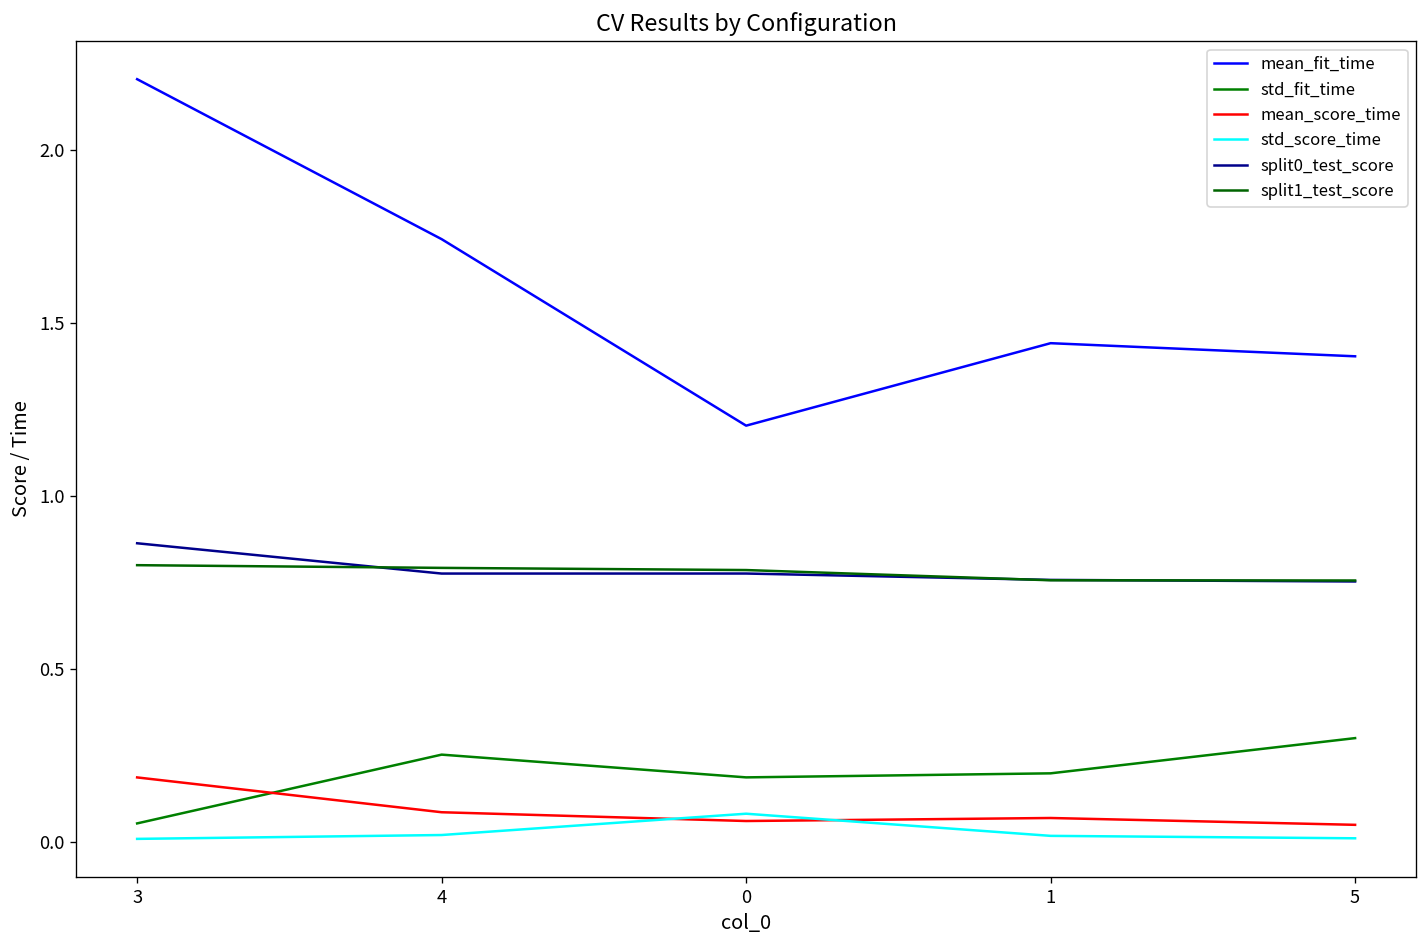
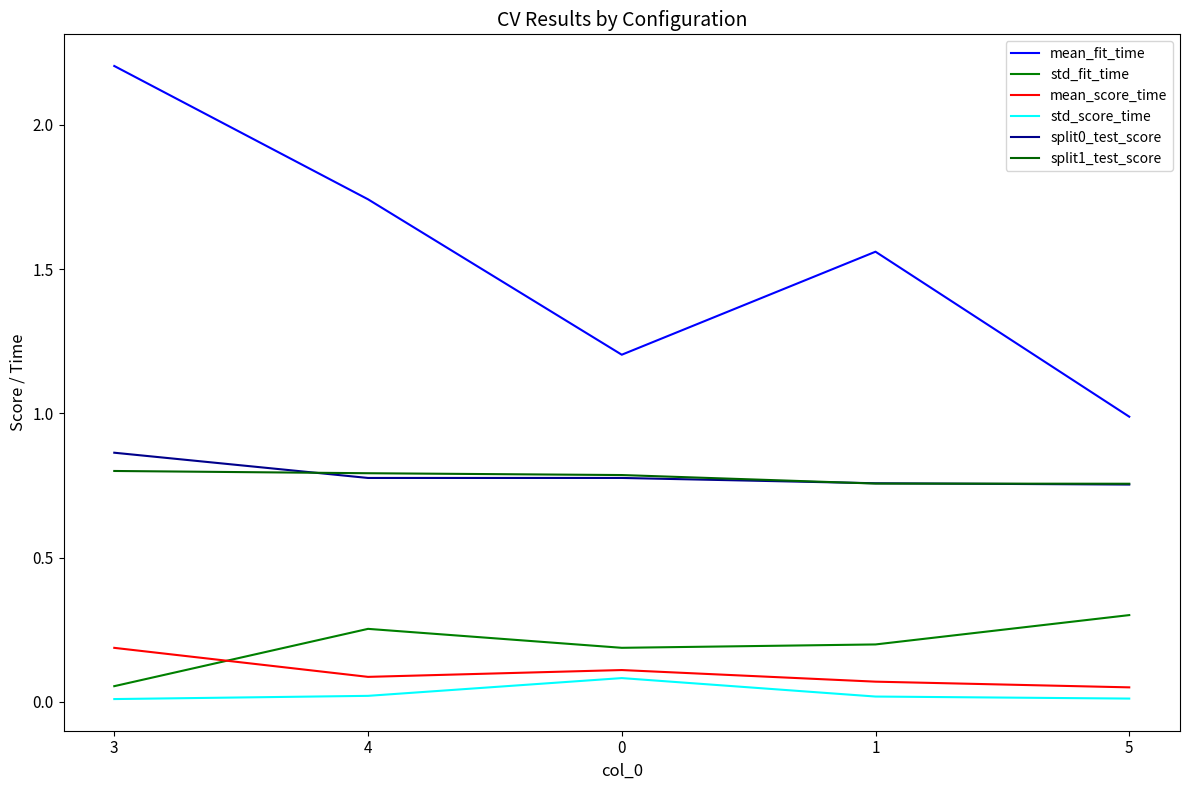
mean_score_time, 0: 0.06 -> 0.11
mean_fit_time, 1: 1.44 -> 1.56
mean_fit_time, 5: 1.40 -> 0.99
